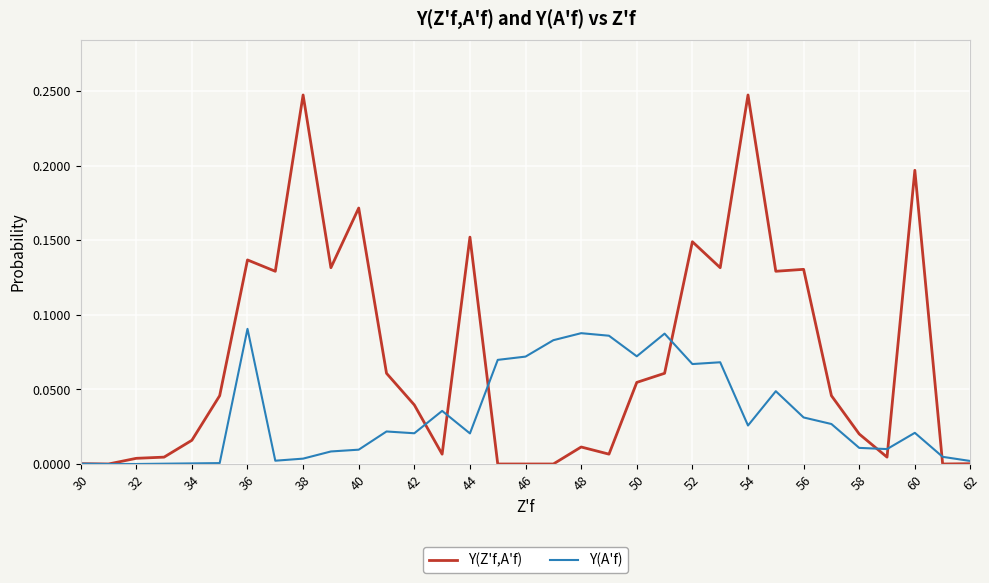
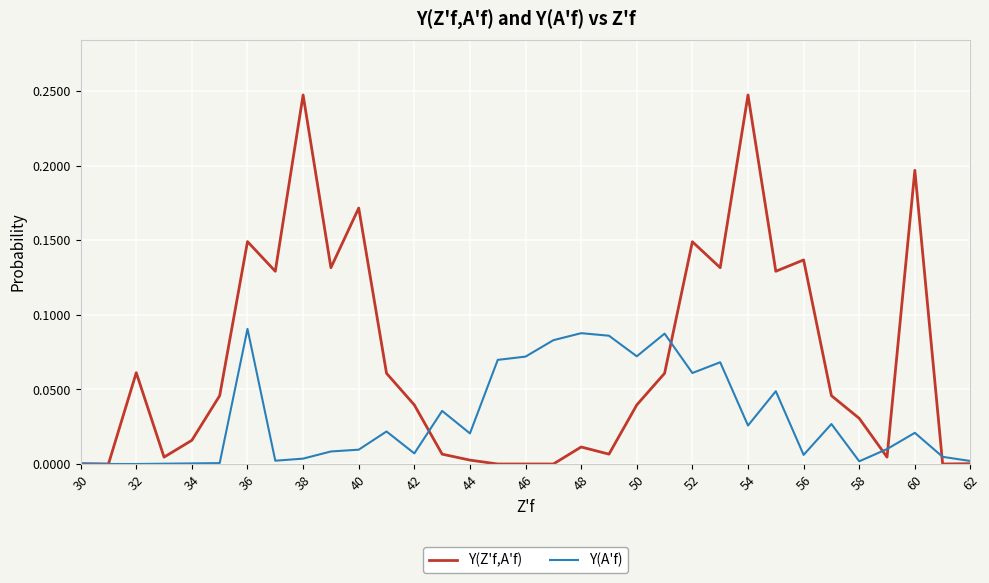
Y(Z'f,A'f), 32: 0.004 -> 0.061
Y(Z'f,A'f), 36: 0.137 -> 0.149
Y(A'f), 42: 0.021 -> 0.007
Y(Z'f,A'f), 44: 0.152 -> 0.003
Y(Z'f,A'f), 50: 0.055 -> 0.040
Y(A'f), 52: 0.067 -> 0.061
Y(Z'f,A'f), 56: 0.131 -> 0.137
Y(A'f), 56: 0.031 -> 0.006
Y(Z'f,A'f), 58: 0.020 -> 0.031
Y(A'f), 58: 0.011 -> 0.002
